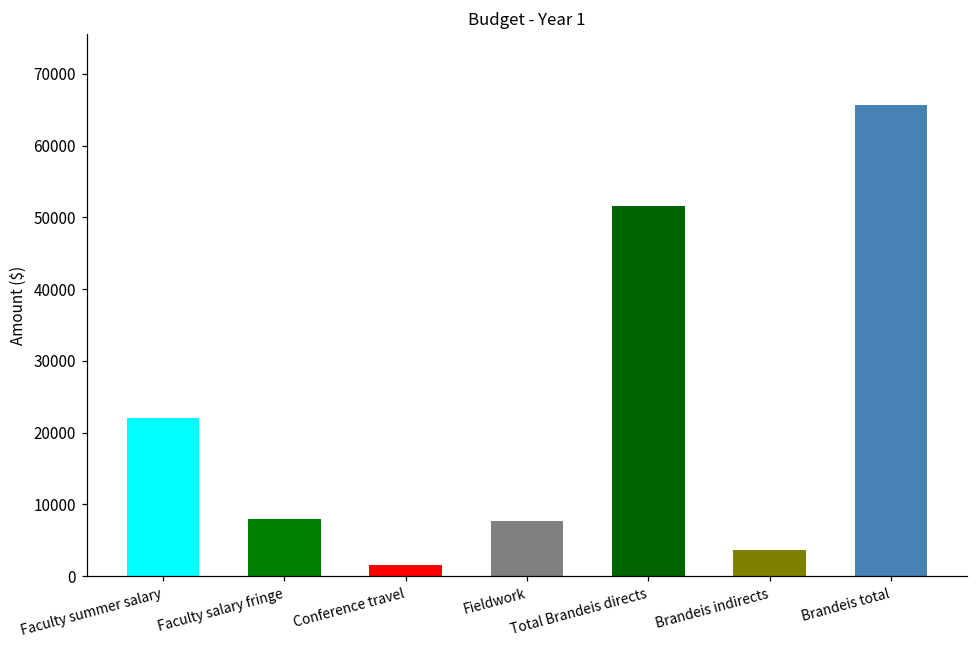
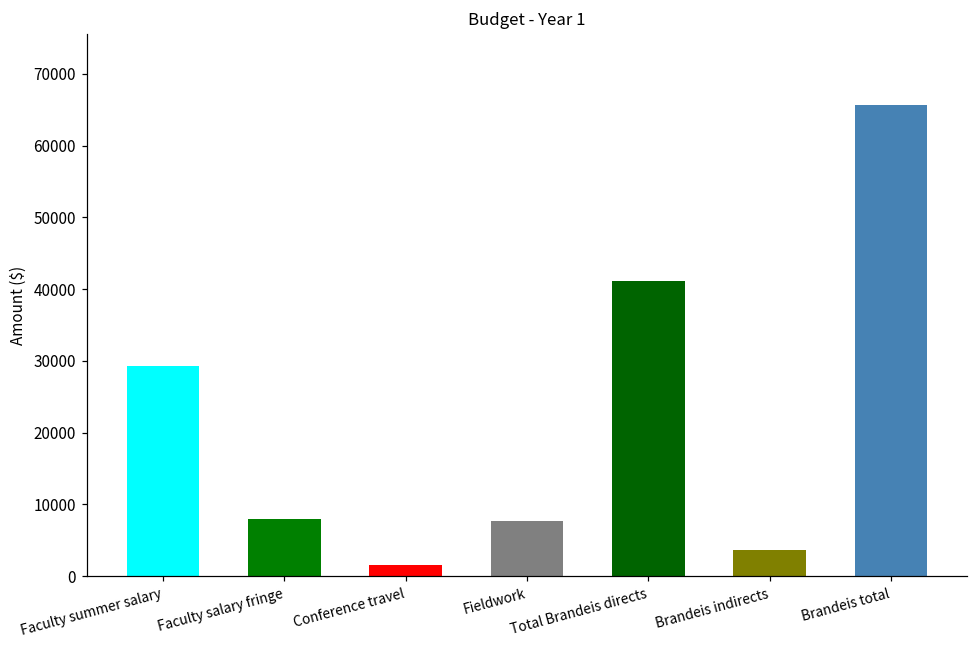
Faculty summer salary: 22000 -> 29000
Total Brandeis directs: 52000 -> 41000
